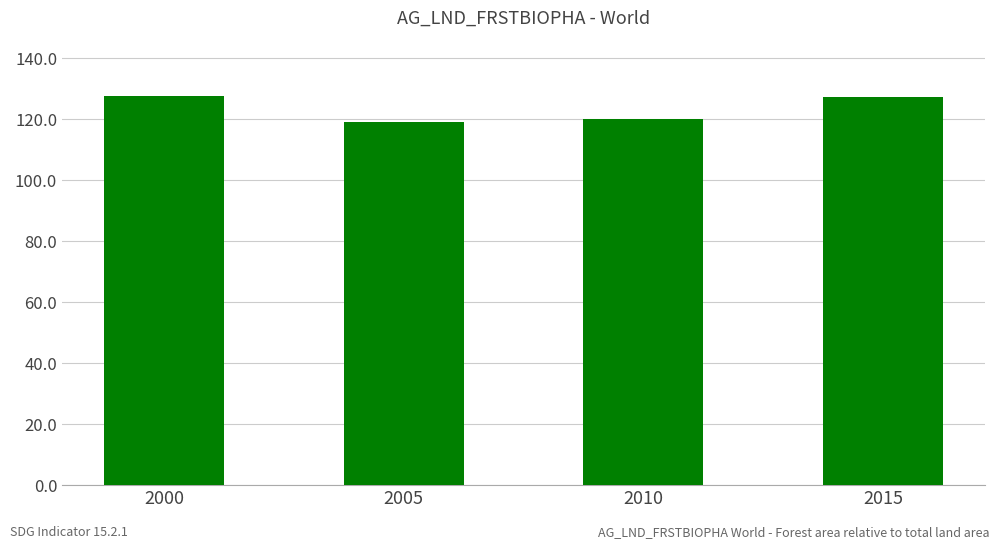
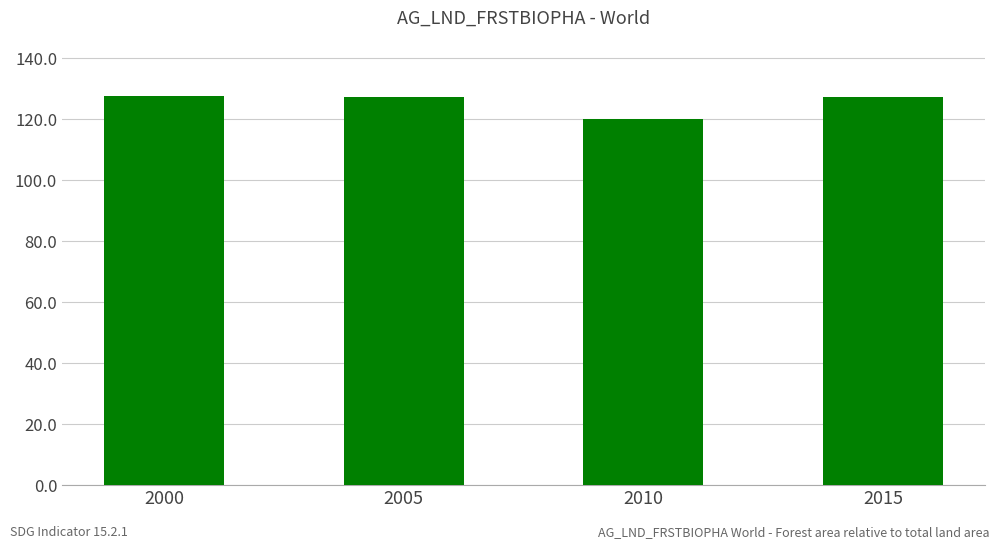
2005: 119 -> 127
